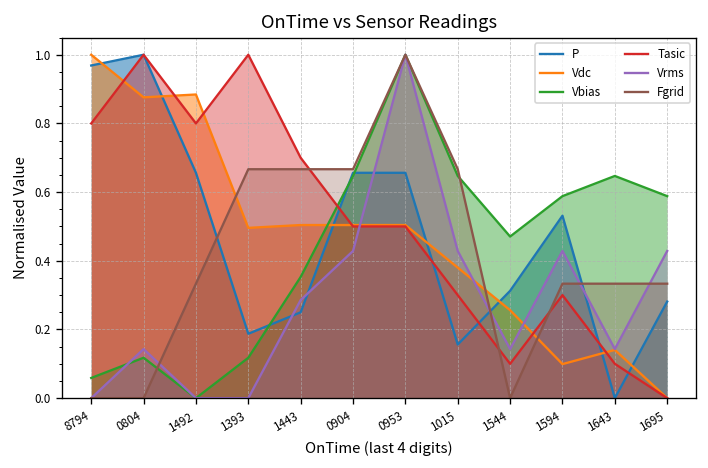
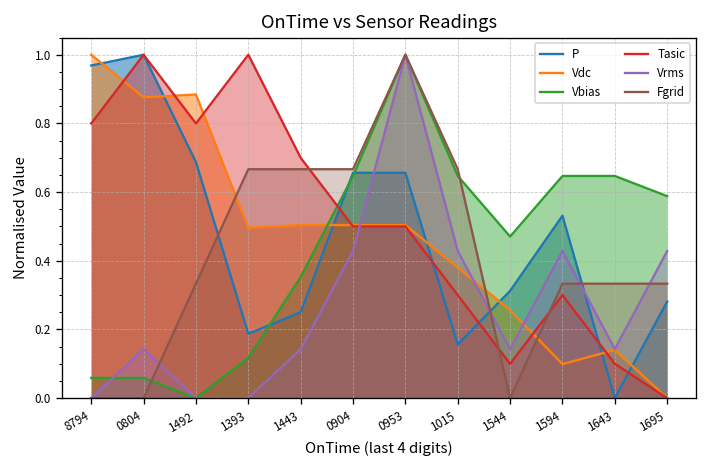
Vbias, 0804: 0.12 -> 0.06
P, 1492: 0.66 -> 0.69
Vrms, 1443: 0.29 -> 0.14
Vbias, 1594: 0.59 -> 0.65
